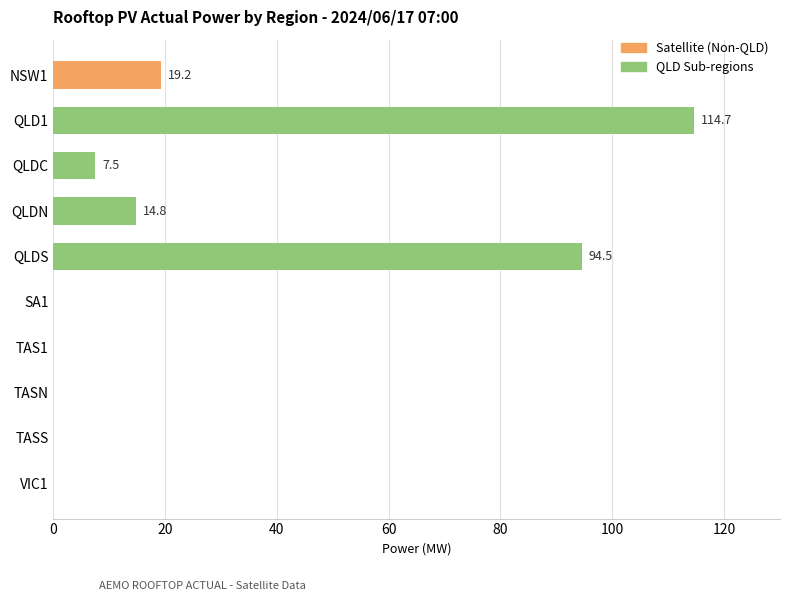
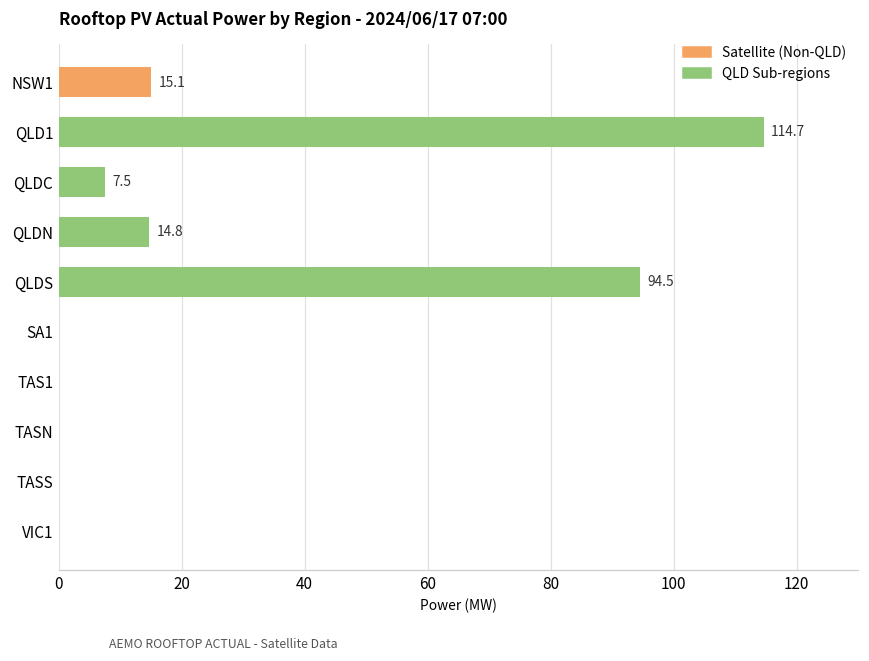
NSW1: 19.2 -> 15.1
